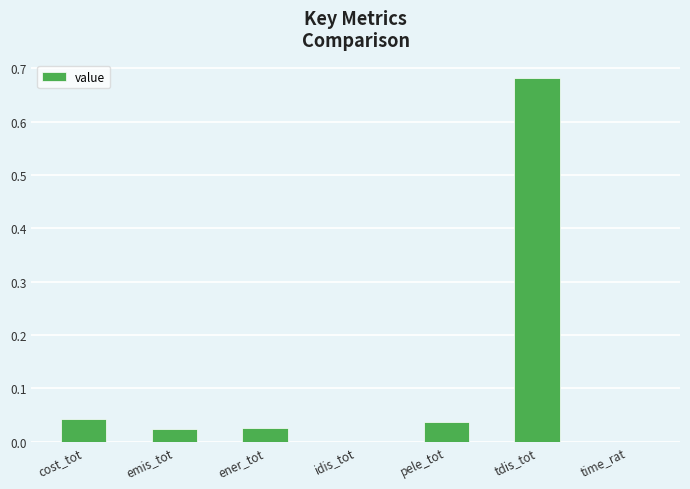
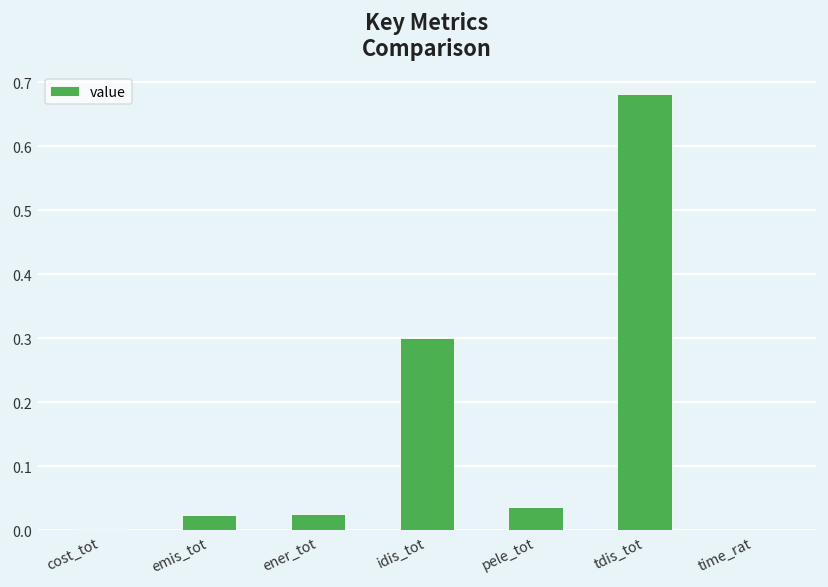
cost_tot: 0.04 -> 0.00
idis_tot: 0.0 -> 0.3
